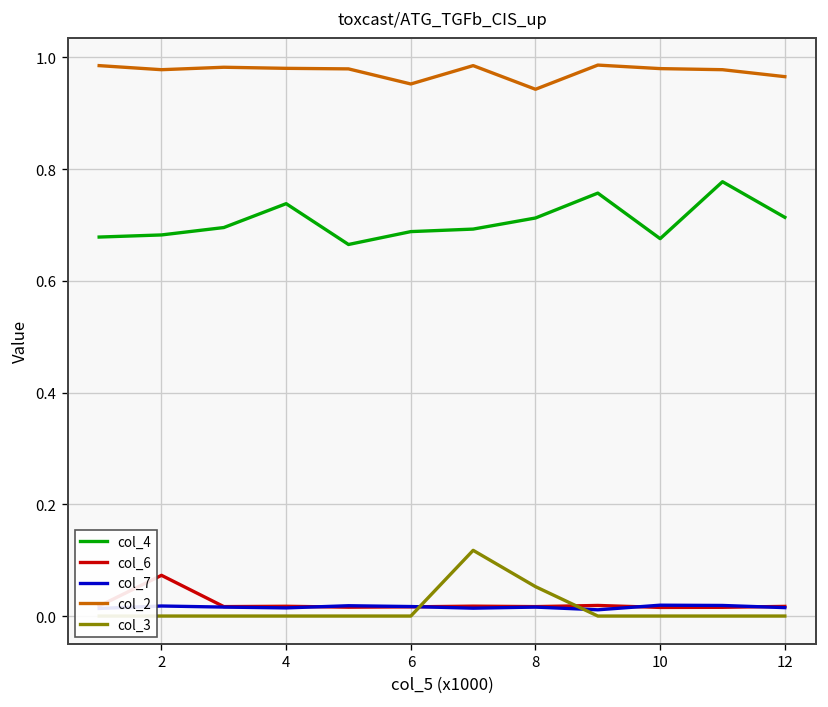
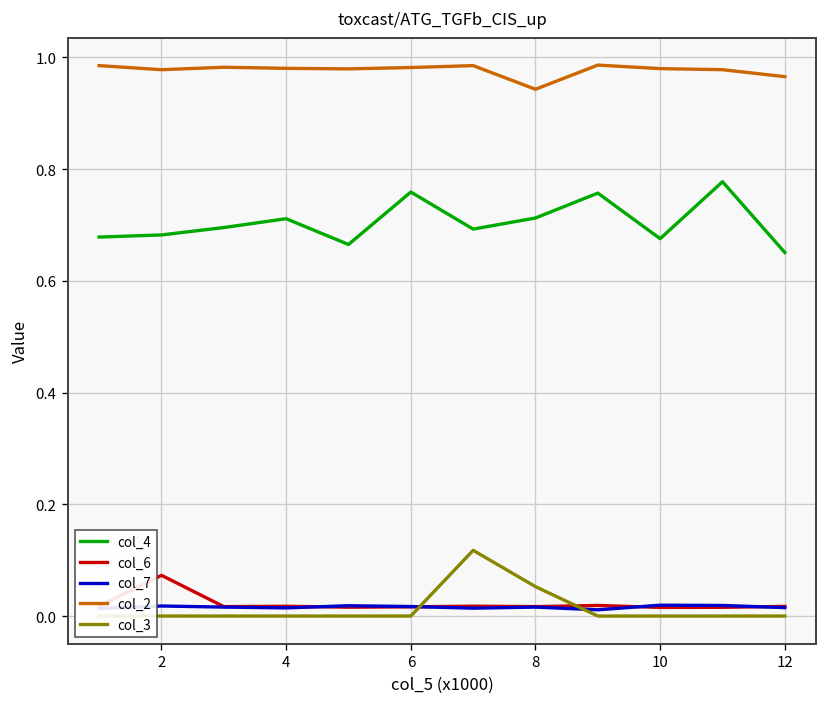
col_4, 4: 0.74 -> 0.71
col_4, 6: 0.69 -> 0.76
col_2, 6: 0.95 -> 0.98
col_4, 12: 0.71 -> 0.65
